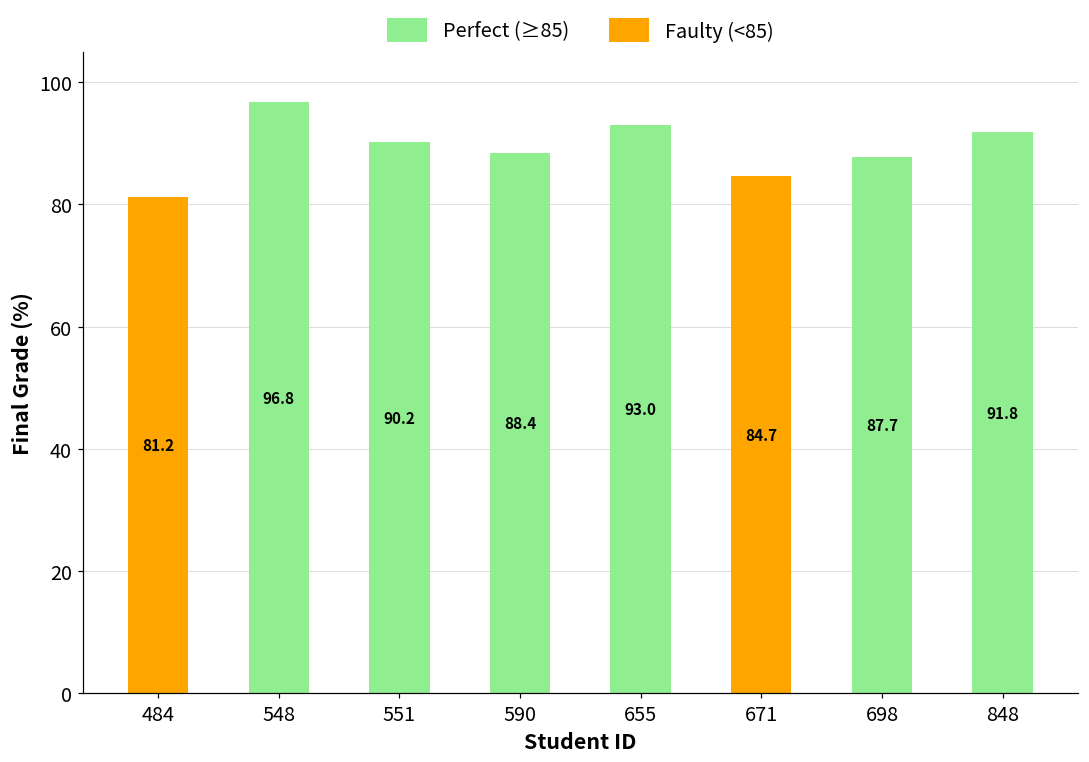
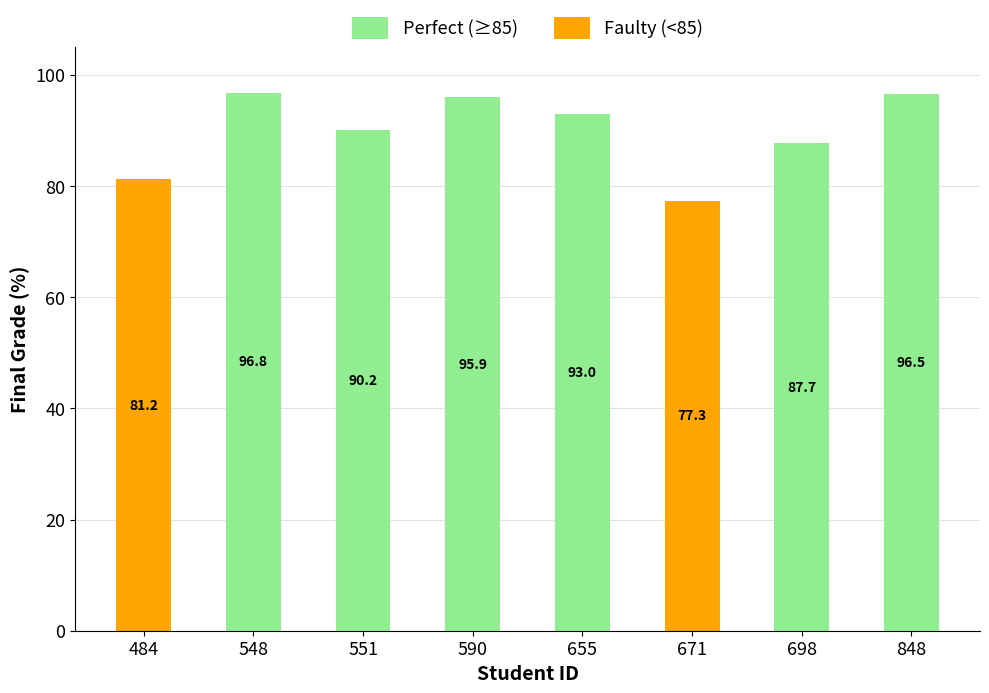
Perfect (≥85), 590: 88.4 -> 95.9
Faulty (<85), 671: 84.7 -> 77.3
Perfect (≥85), 848: 91.8 -> 96.5
